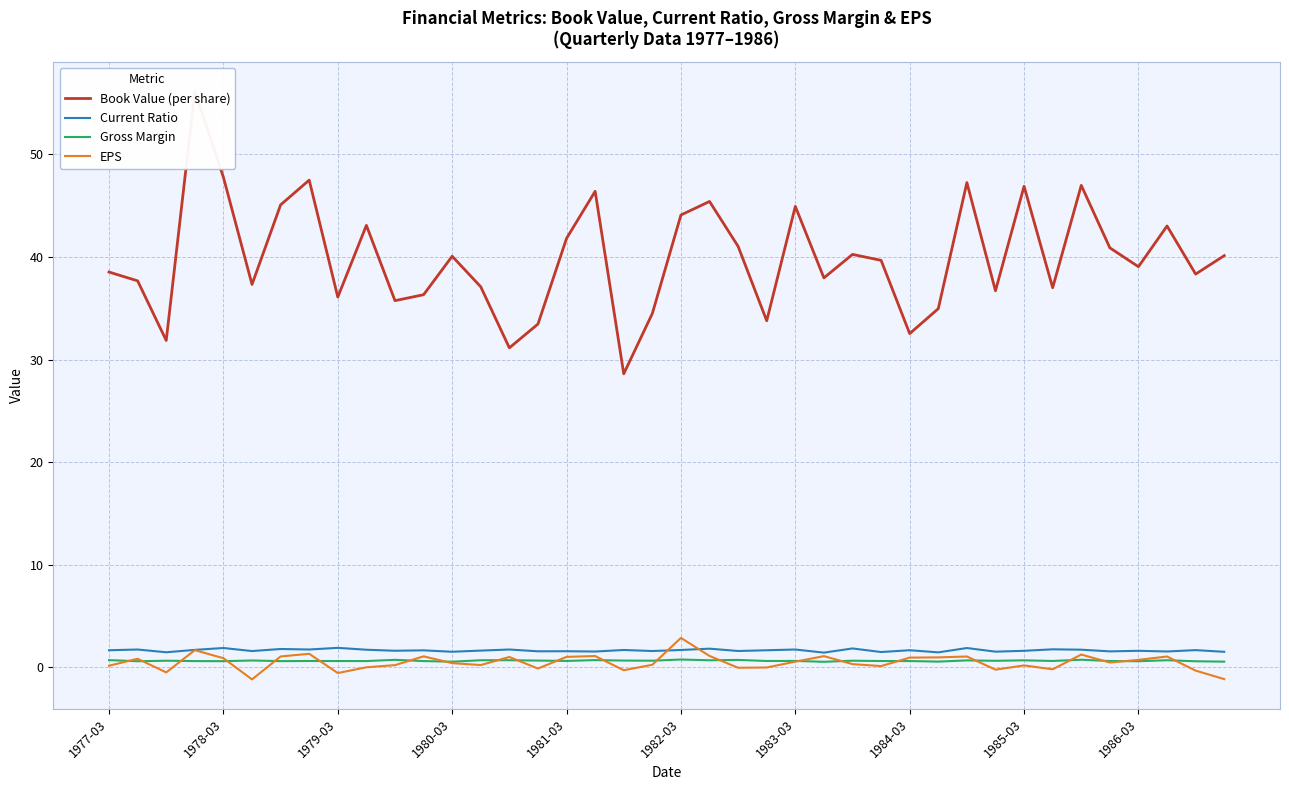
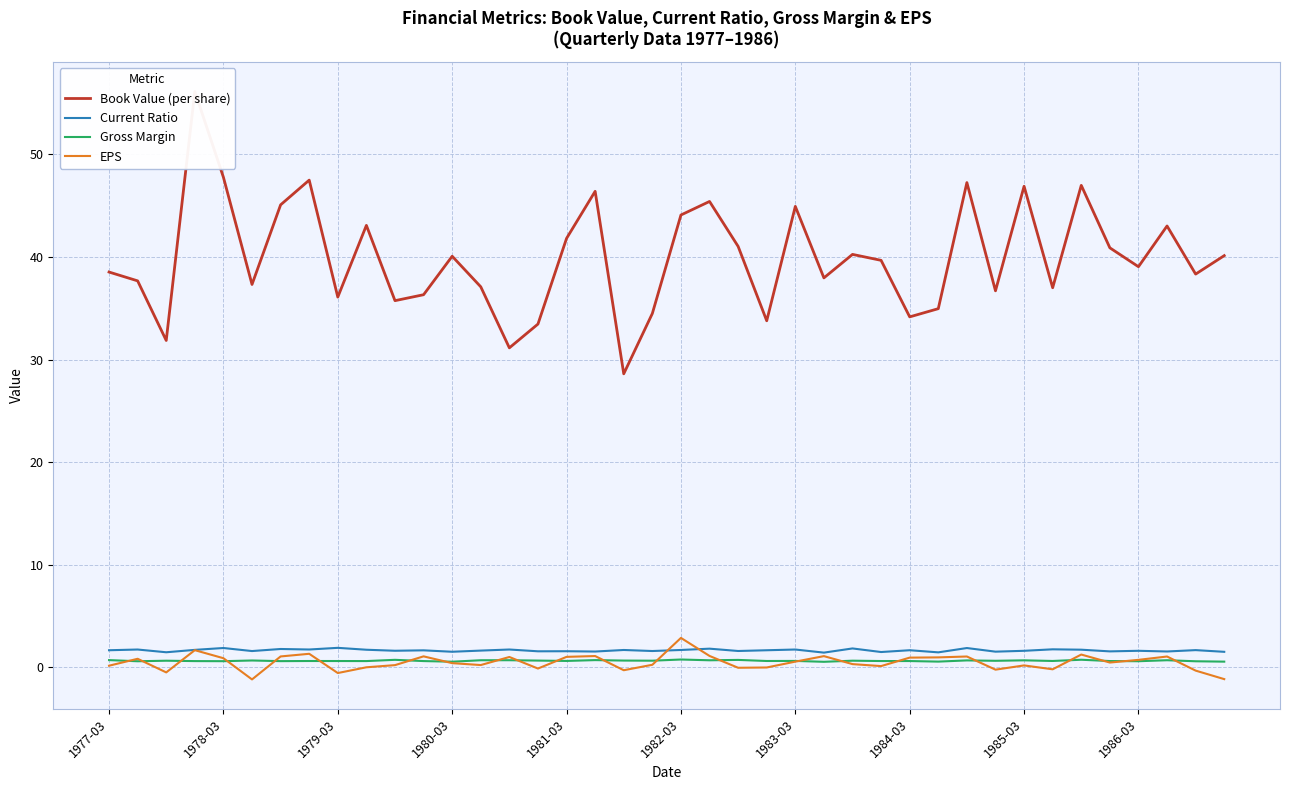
Book Value (per share), 1984-03: 32.5 -> 34.2
